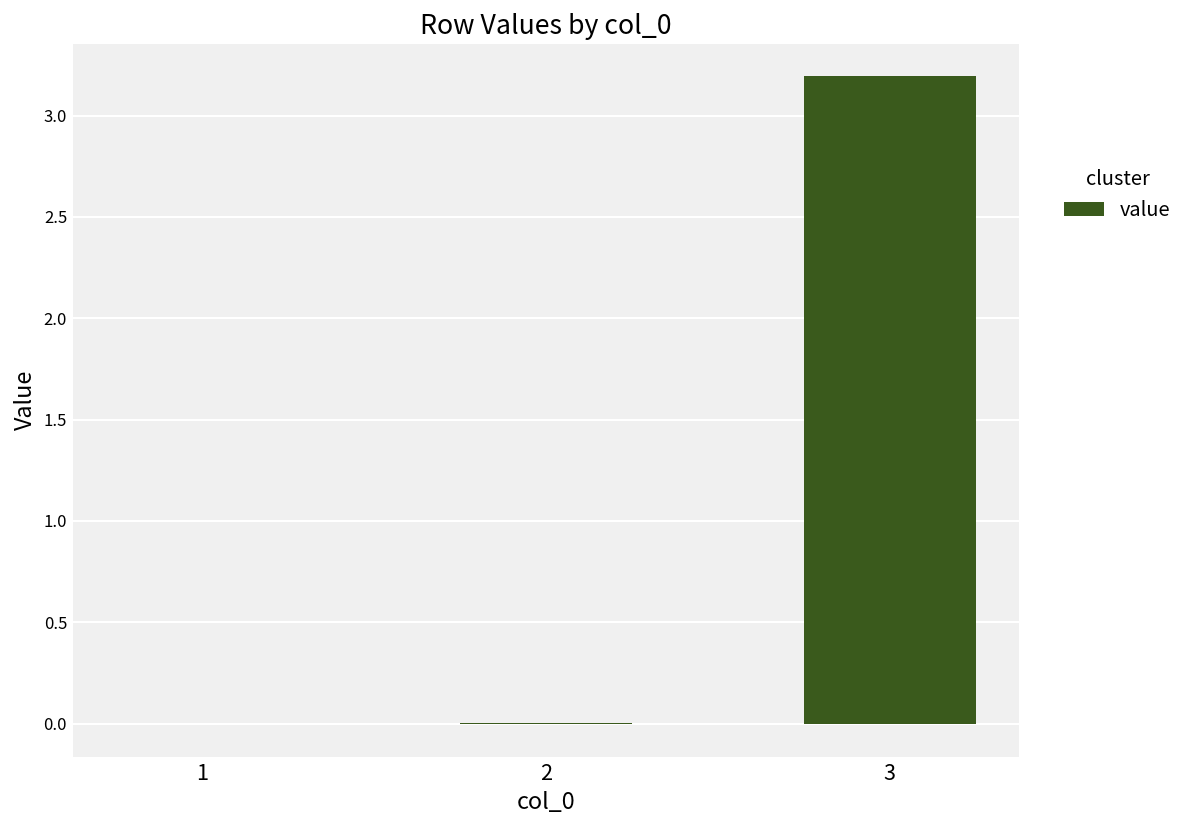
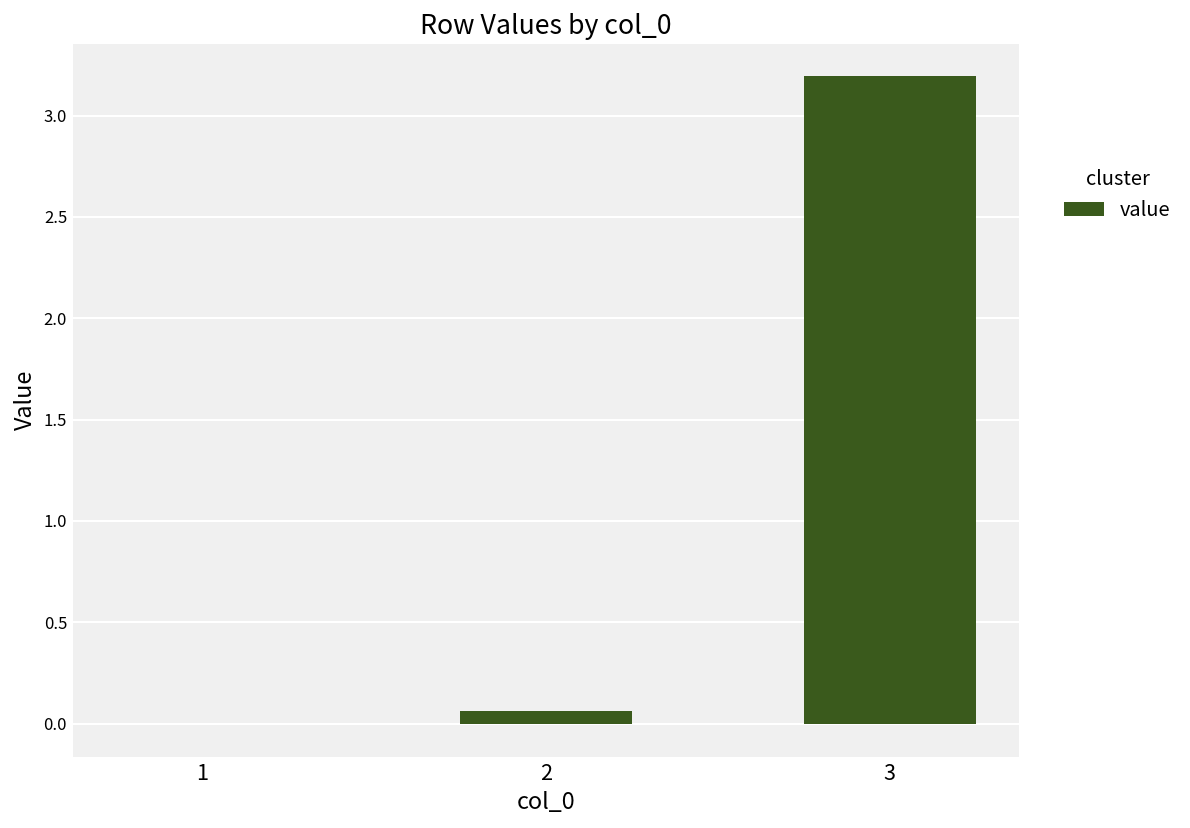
2: 0.00 -> 0.06
